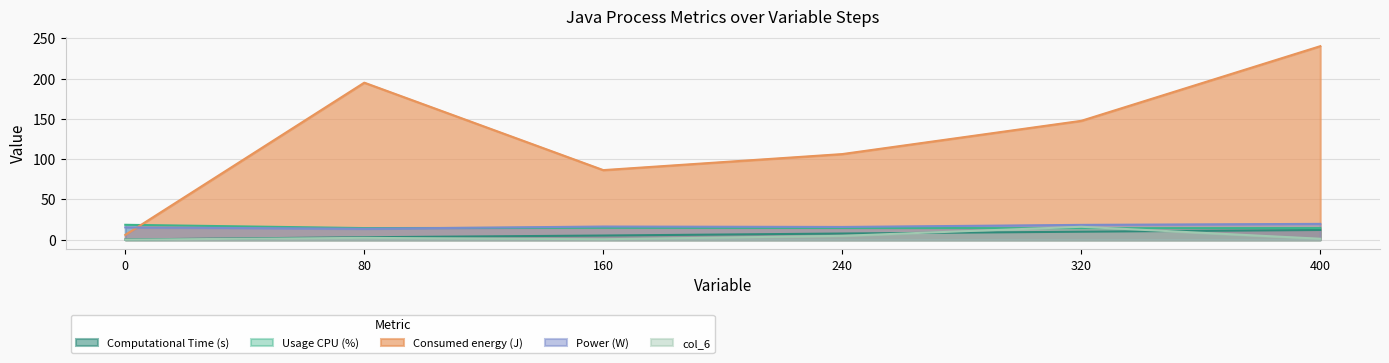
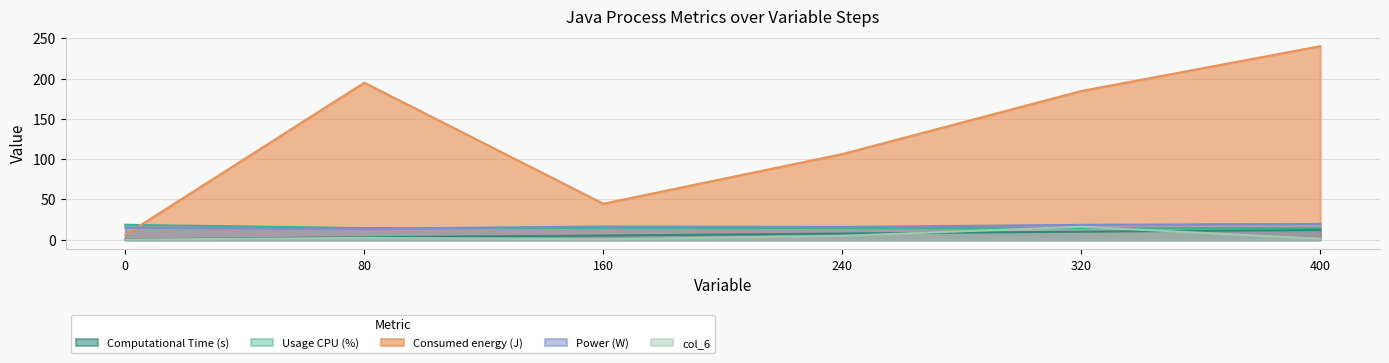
Consumed energy (J), 160: 90 -> 40
Consumed energy (J), 320: 150 -> 180
